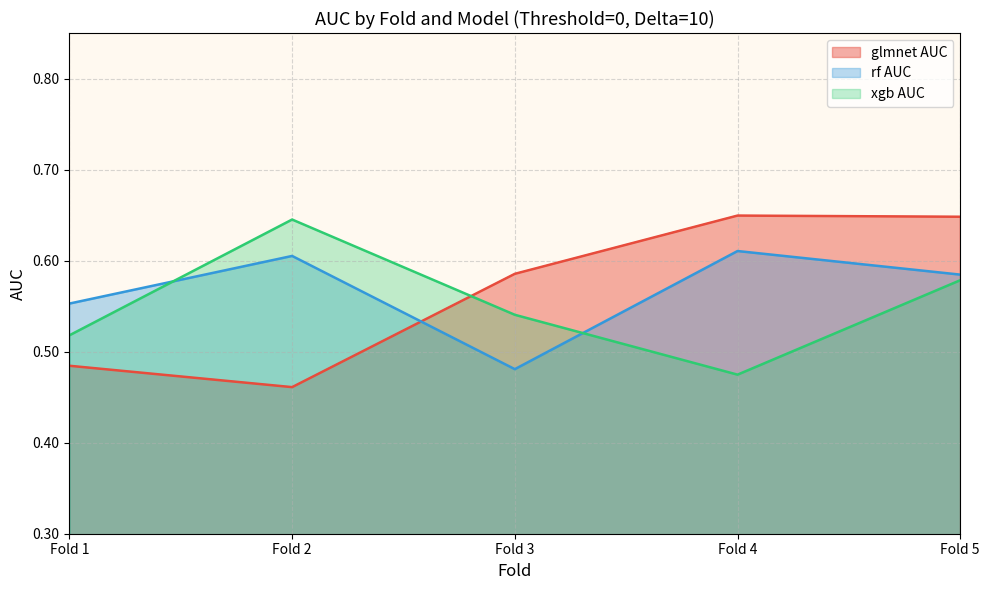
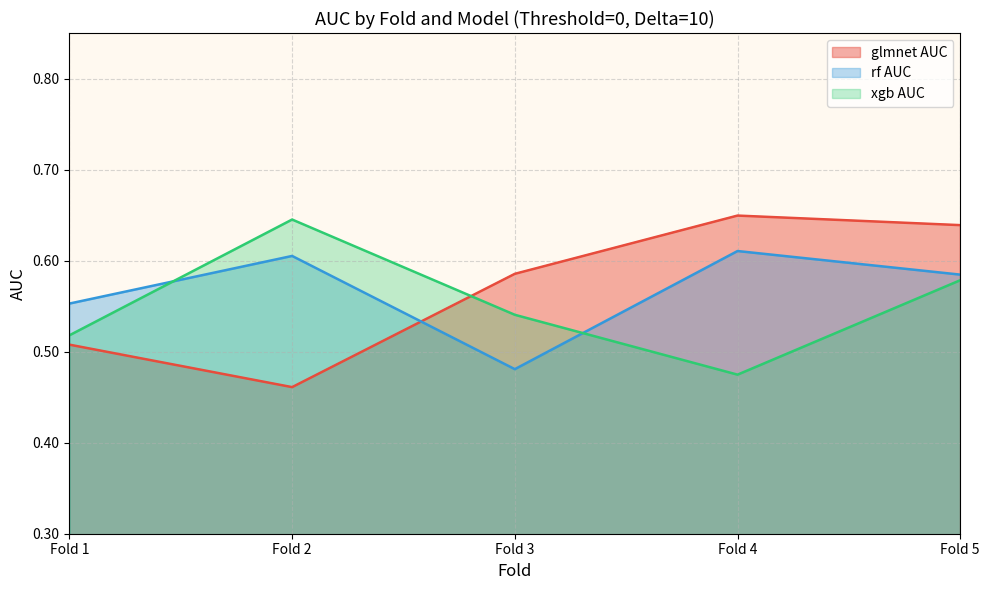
glmnet AUC, Fold 1: 0.48 -> 0.51
glmnet AUC, Fold 5: 0.65 -> 0.64
